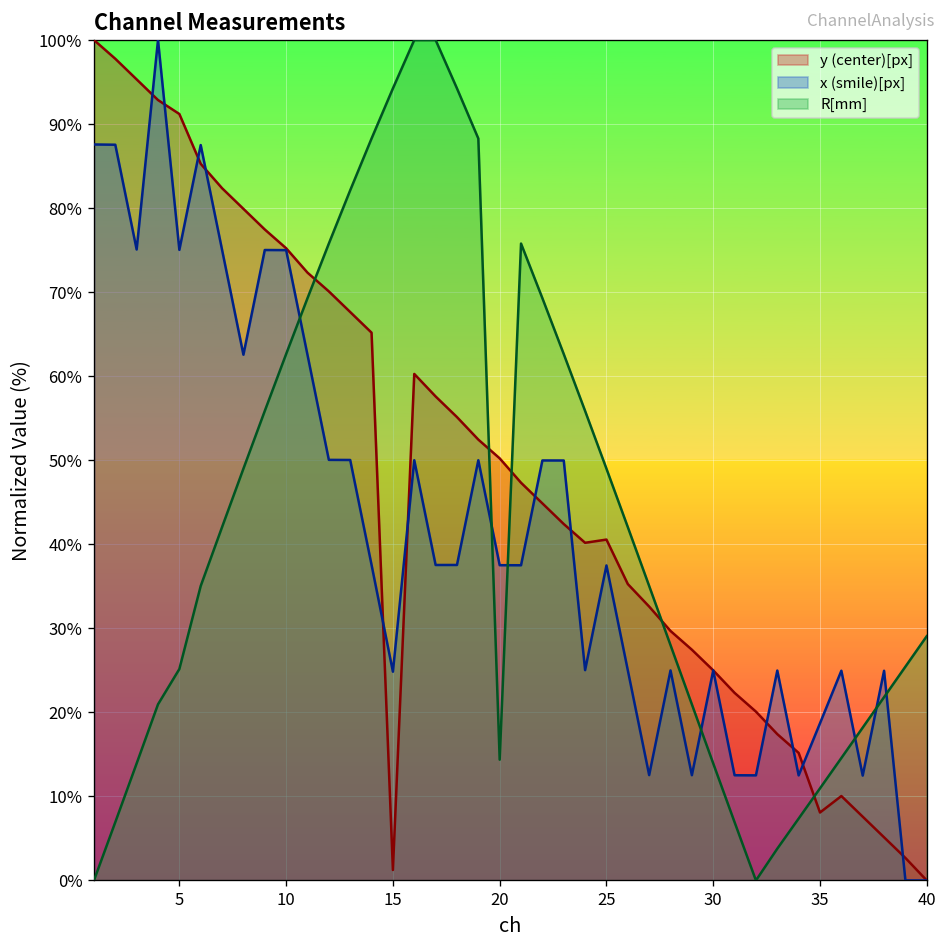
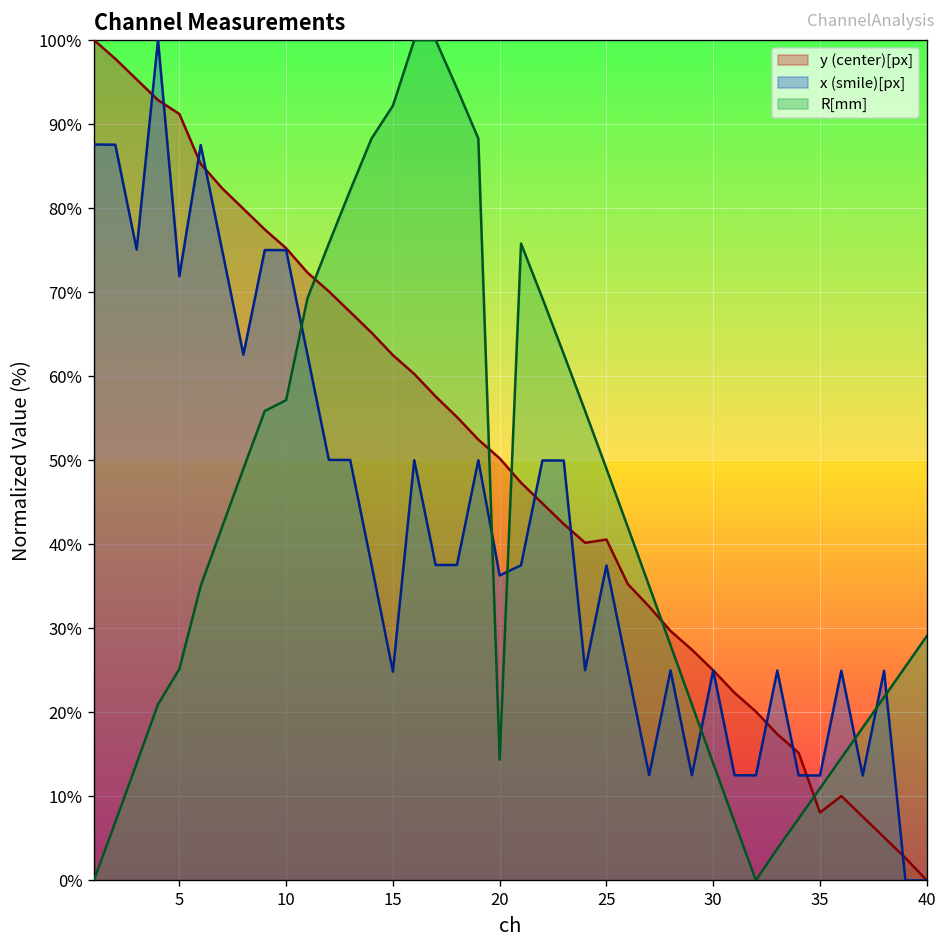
x (smile)[px], 5: 75% -> 72%
R[mm], 10: 63% -> 57%
y (center)[px], 15: 1% -> 63%
R[mm], 15: 94% -> 92%
x (smile)[px], 20: 38% -> 36%
x (smile)[px], 35: 19% -> 12%
